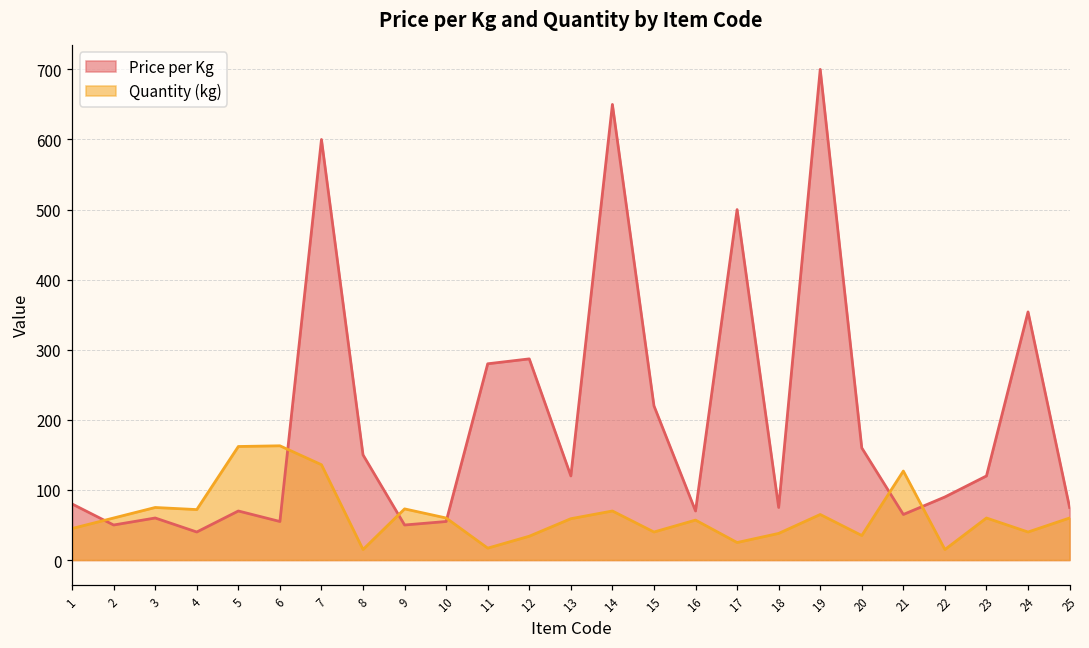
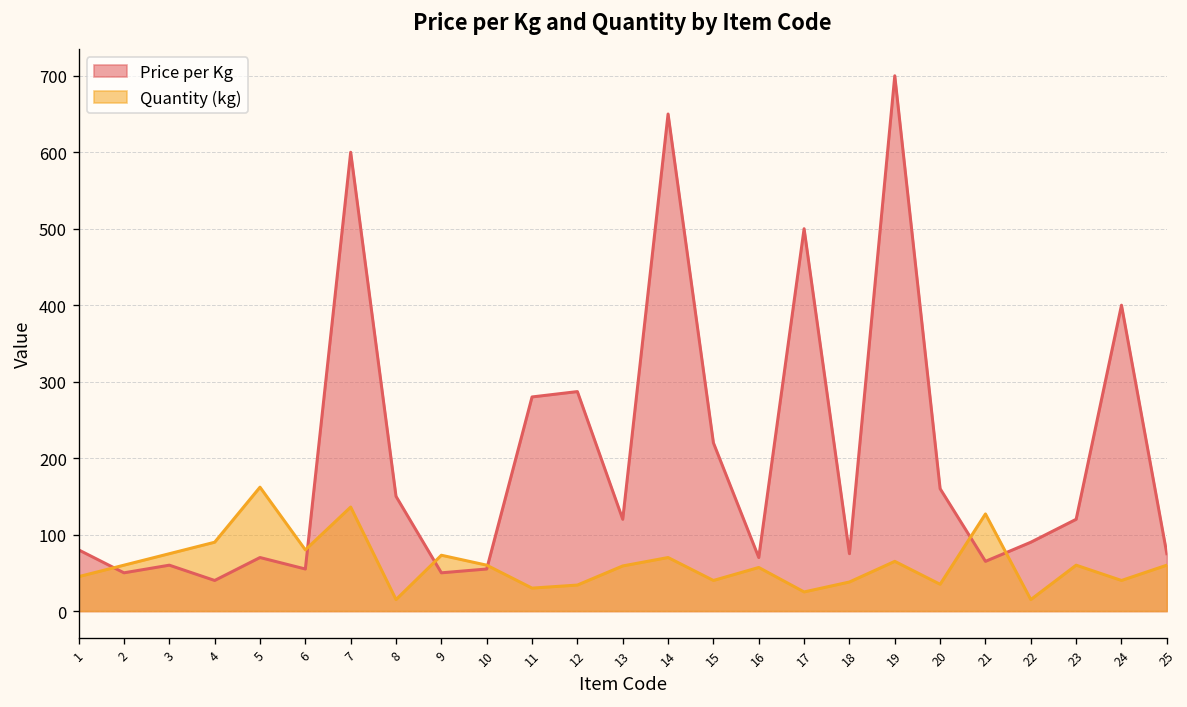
Quantity (kg), 4: 70 -> 90
Quantity (kg), 6: 160 -> 80
Quantity (kg), 11: 20 -> 30
Price per Kg, 24: 350 -> 400
